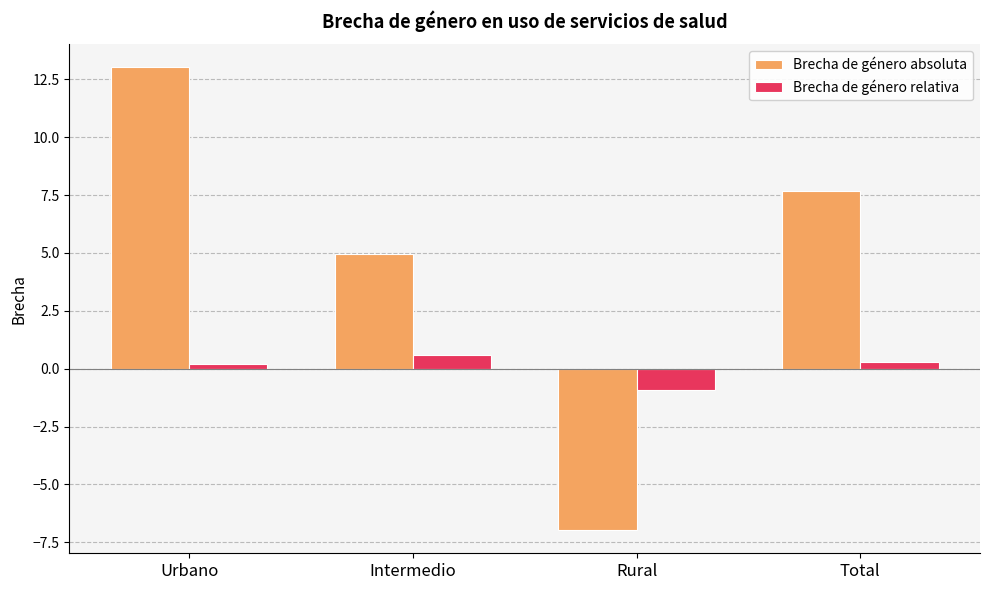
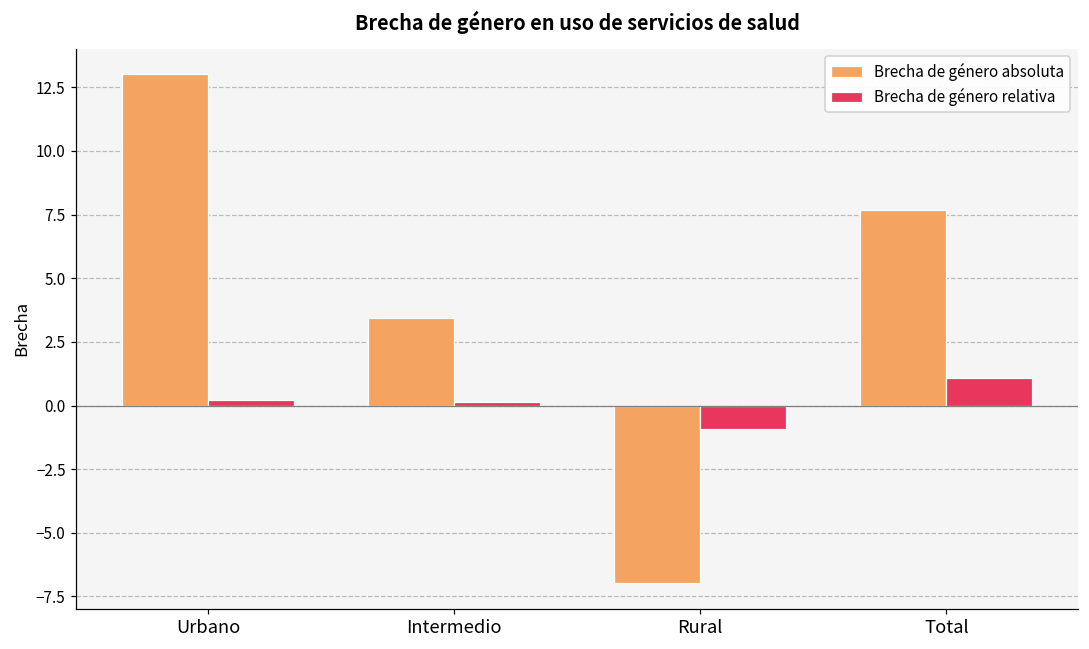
Brecha de género absoluta, Intermedio: 5.0 -> 3.5
Brecha de género relativa, Intermedio: 0.6 -> 0.2
Brecha de género relativa, Total: 0.3 -> 1.1
